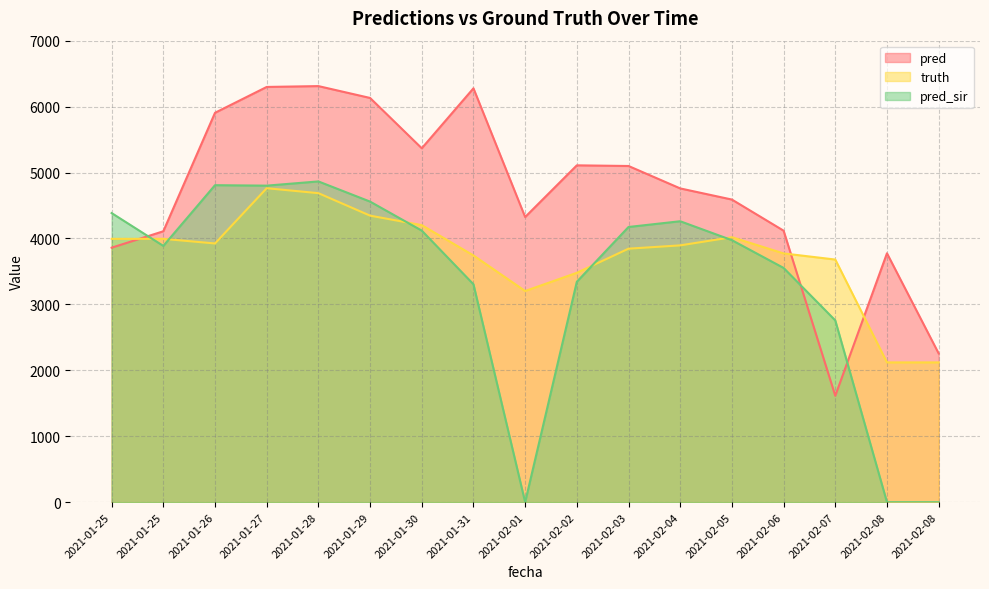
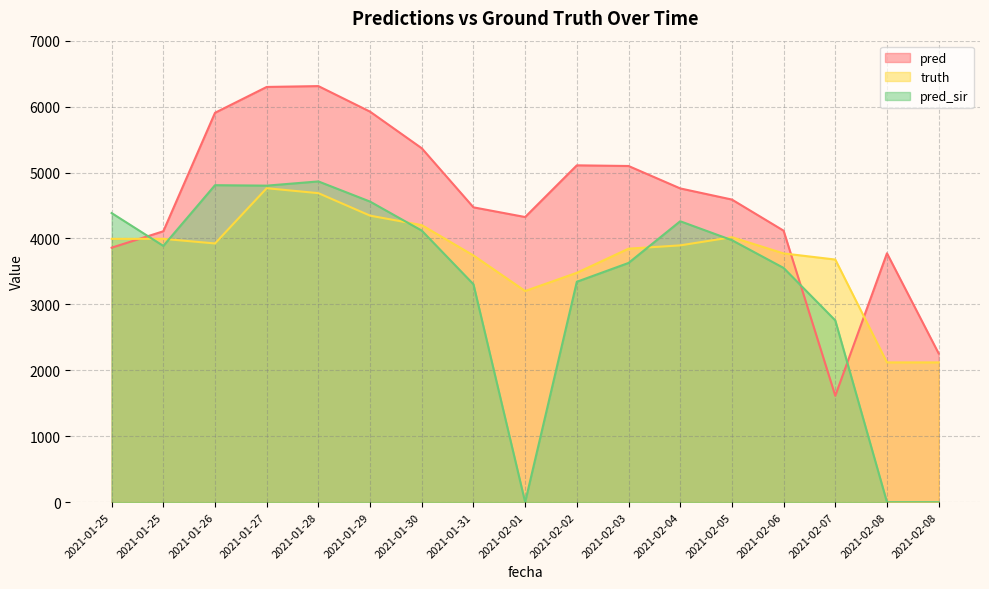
pred, 2021-01-29: 6100 -> 5900
pred, 2021-01-31: 6300 -> 4500
pred_sir, 2021-02-03: 4200 -> 3600
